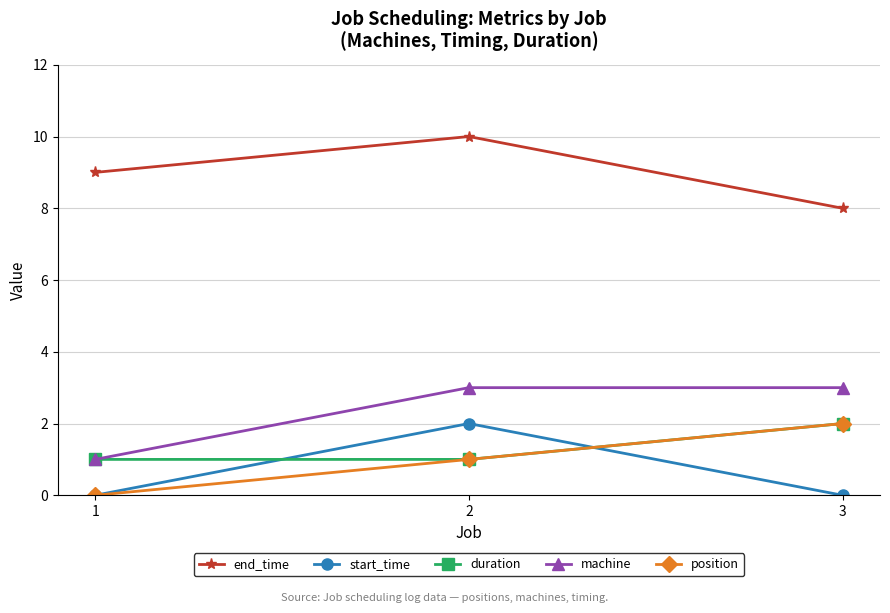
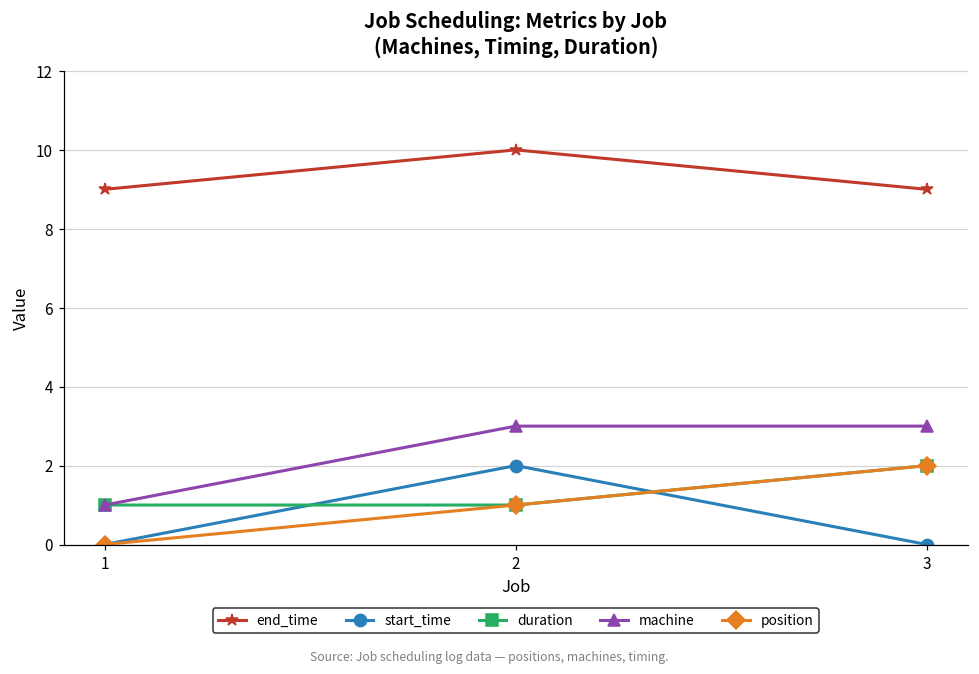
end_time, 3: 8 -> 9
